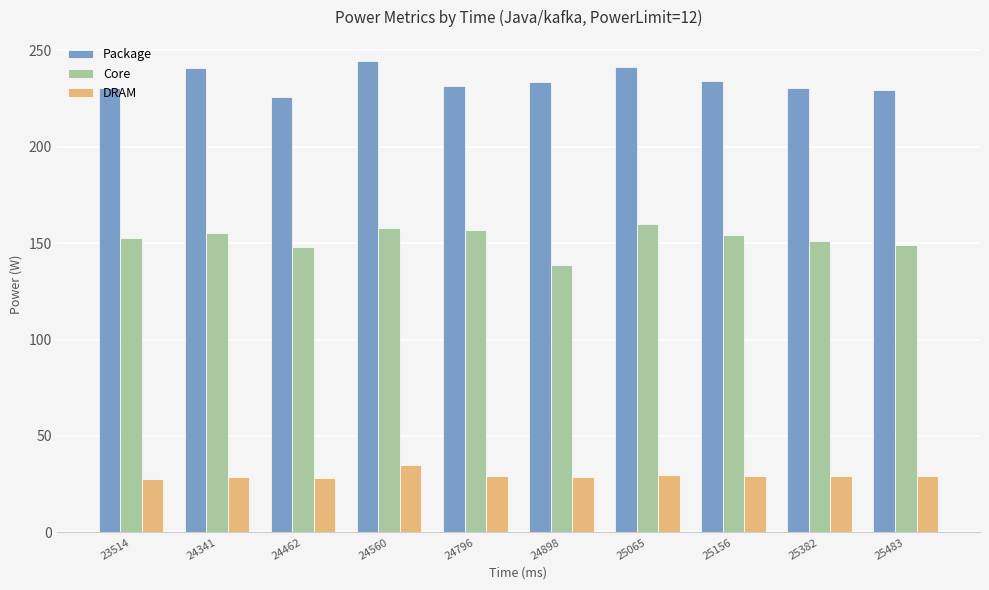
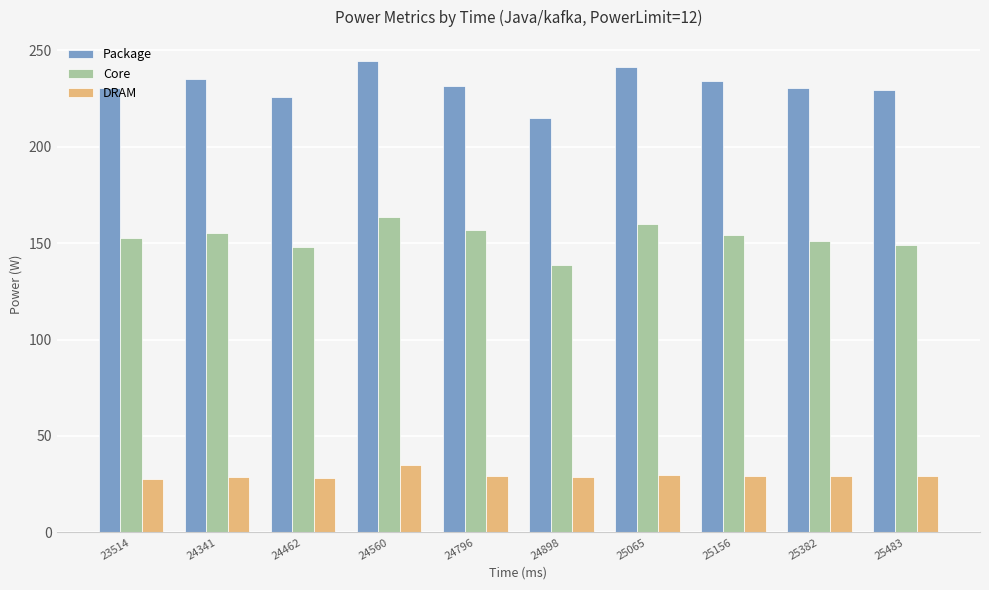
Package, 24341: 241 -> 235
Core, 24560: 158 -> 163
Package, 24898: 233 -> 215
